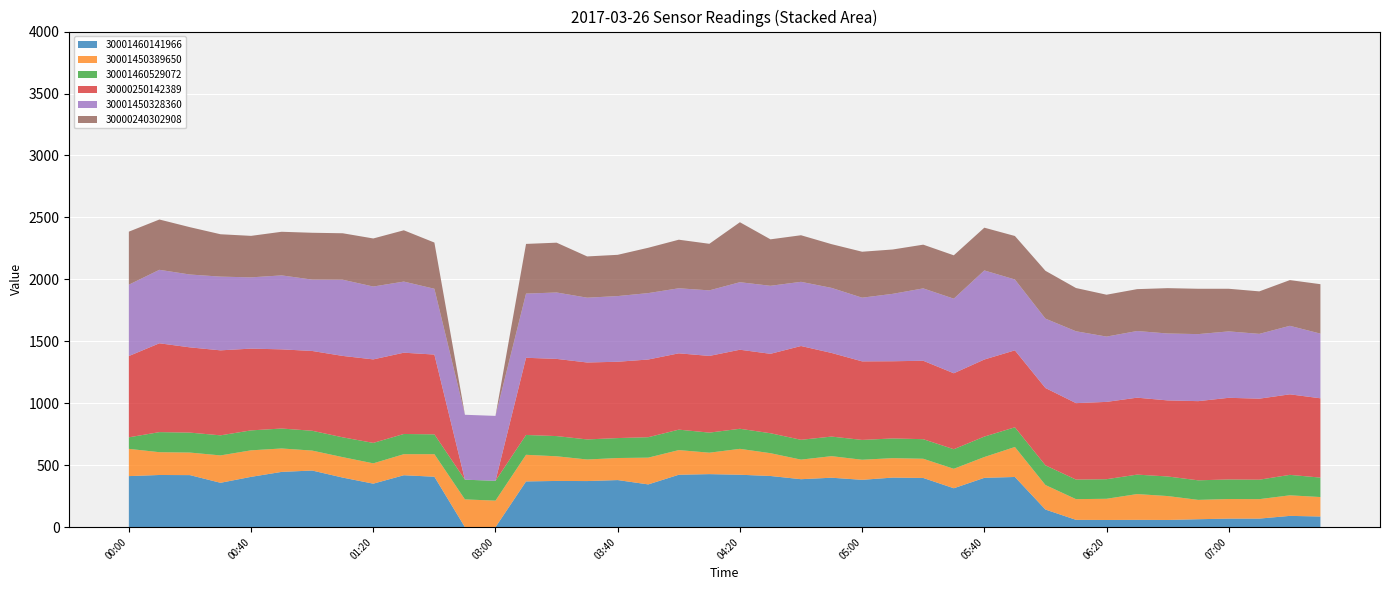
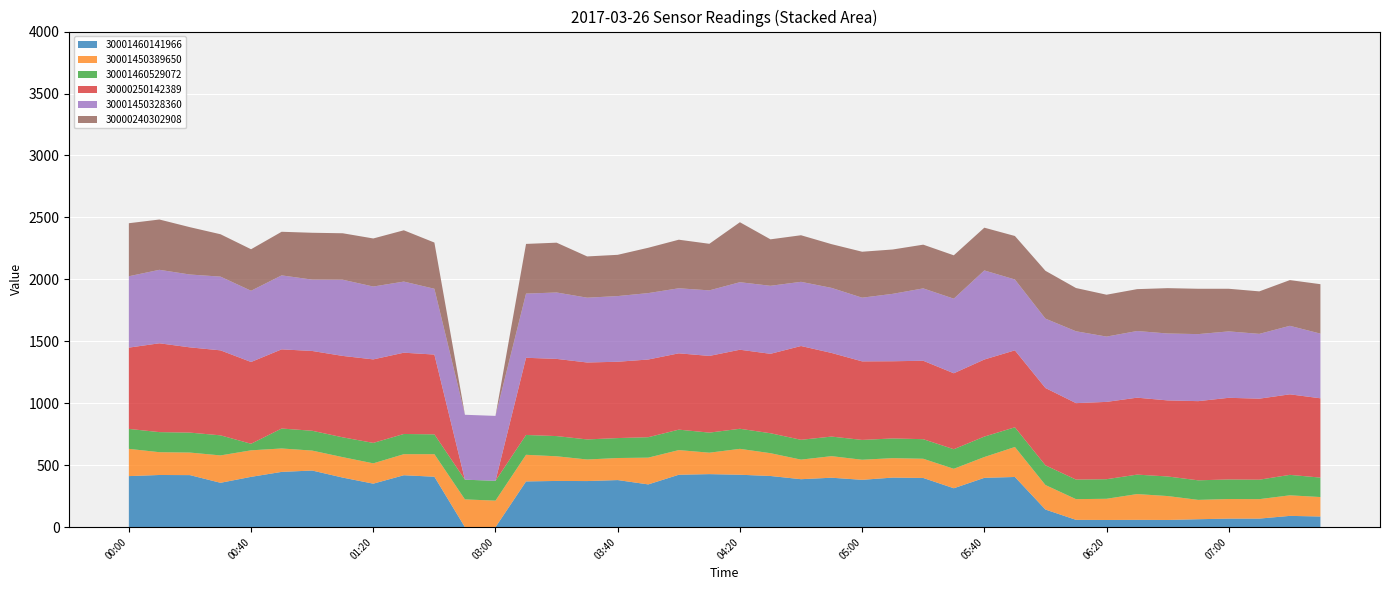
30001460529072, 00:00: 90 -> 160
30001460529072, 00:40: 160 -> 50
